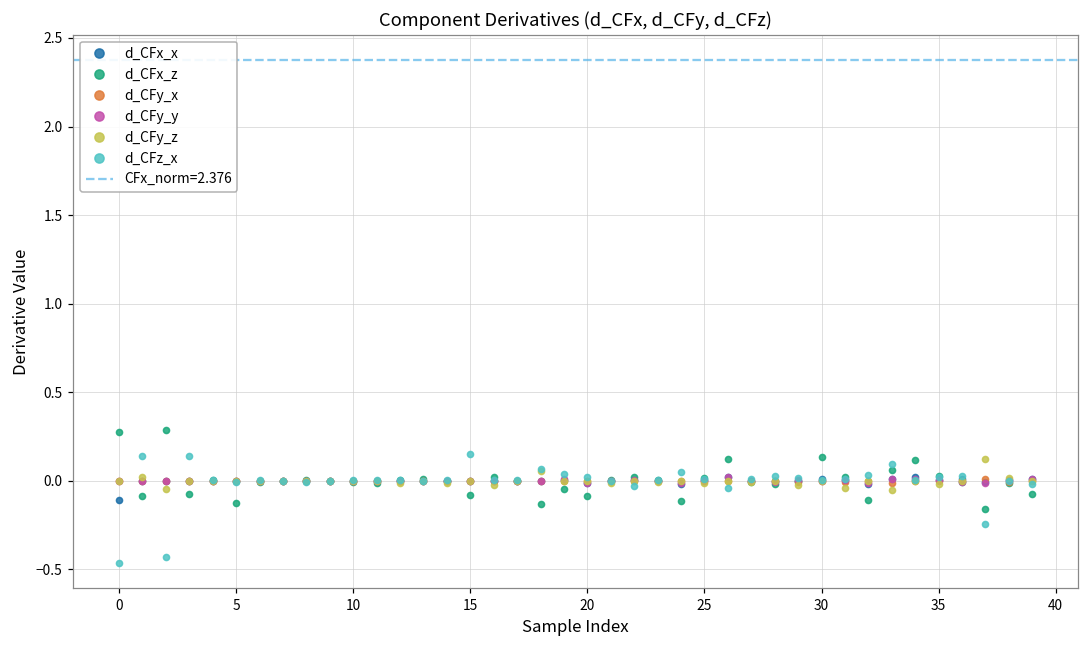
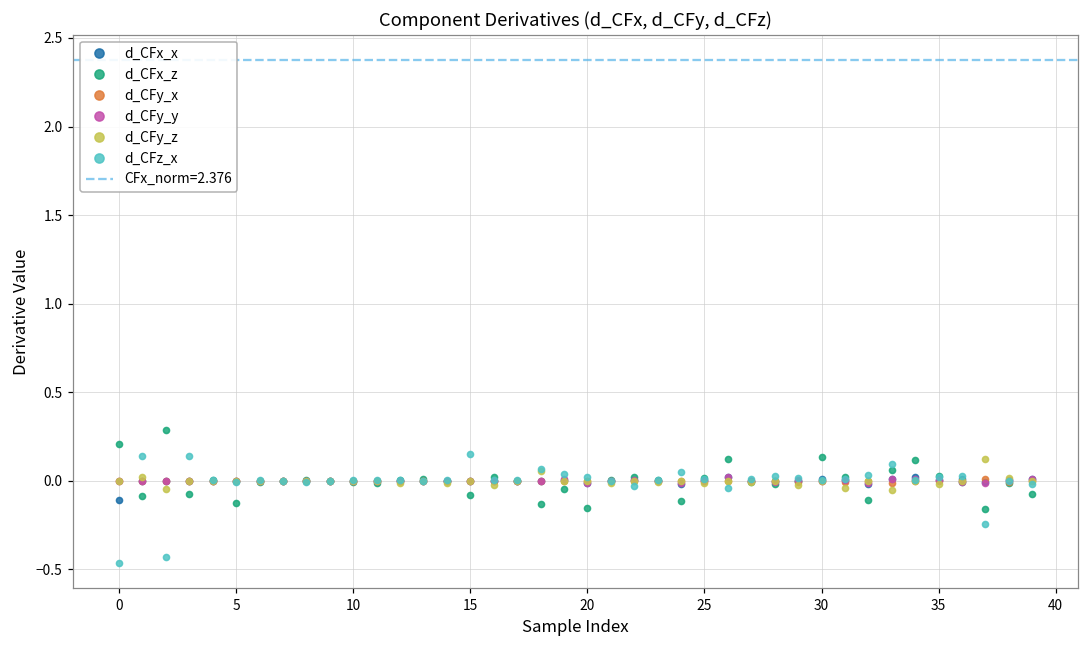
d_CFx_z, 0: 0.28 -> 0.21
d_CFx_z, 20: -0.08 -> -0.15
